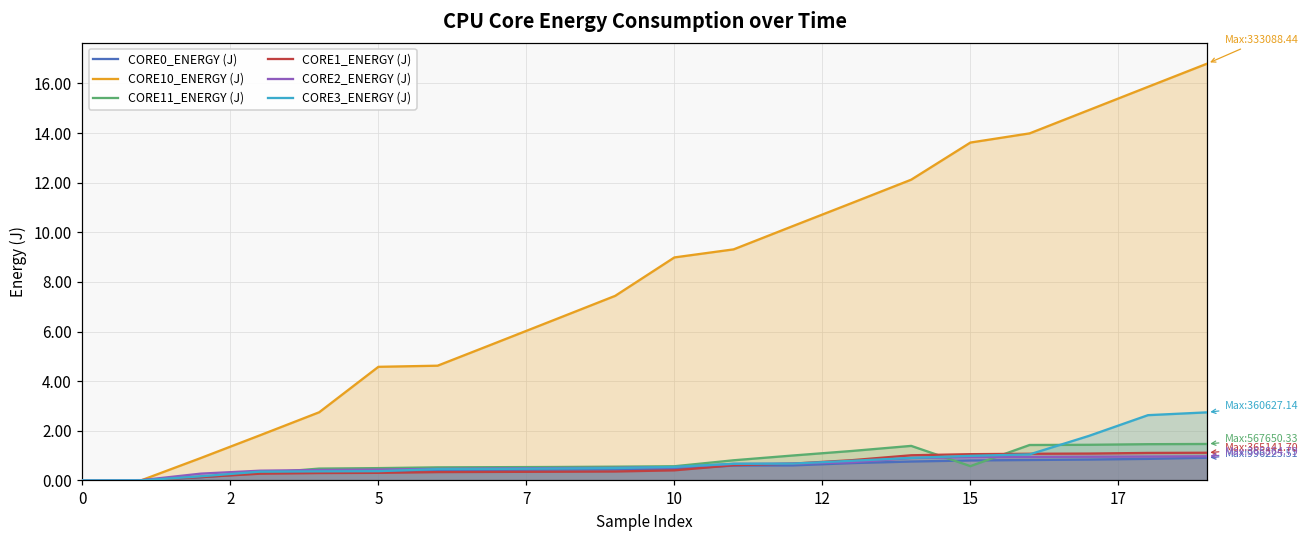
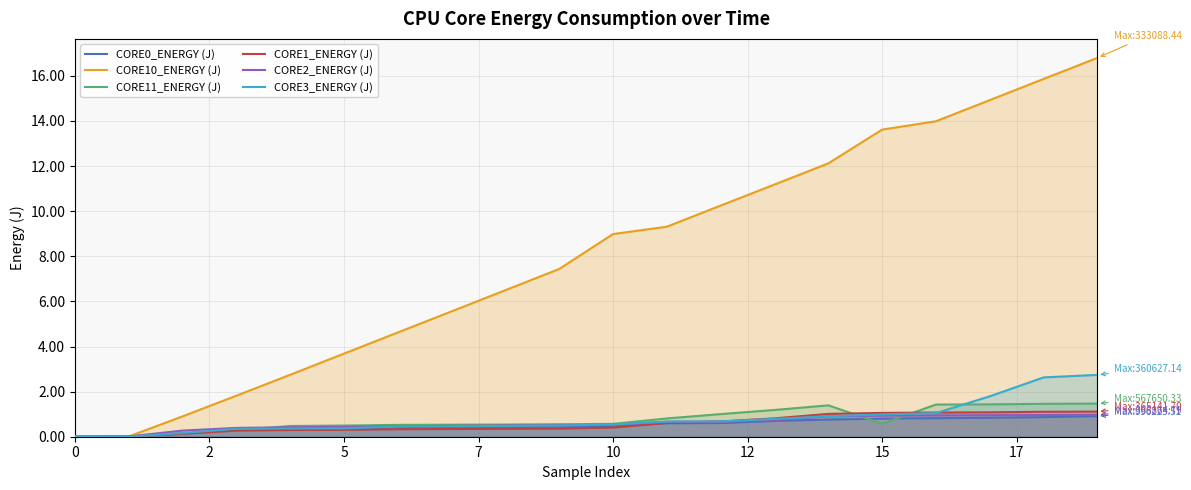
CORE10_ENERGY (J), 5: 4.6 -> 3.7
